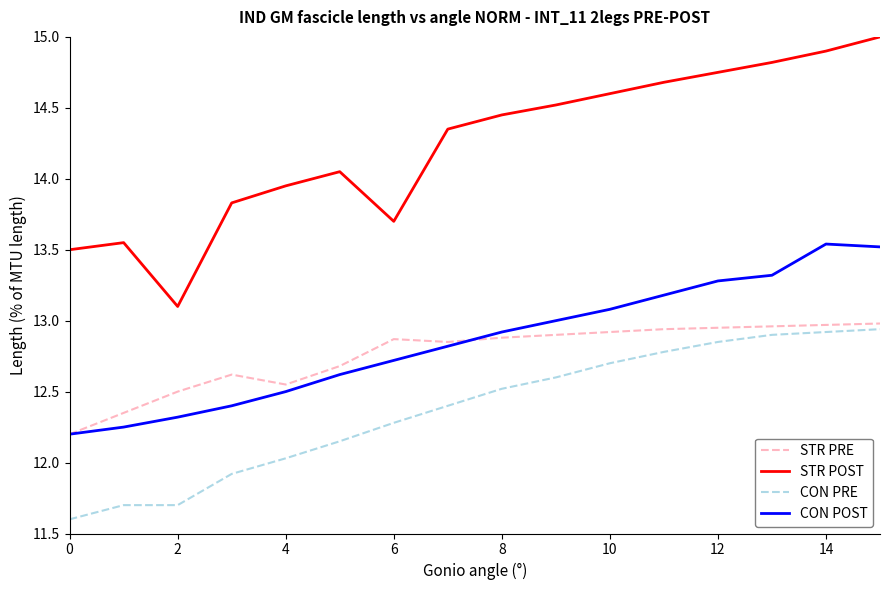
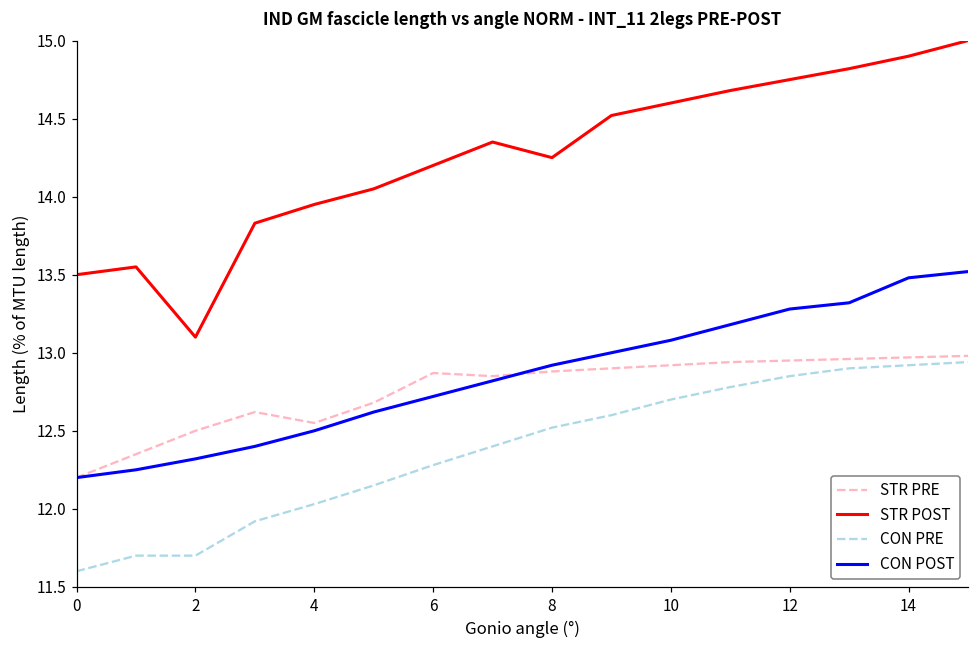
STR POST, 6: 13.7 -> 14.2
STR POST, 8: 14.45 -> 14.25
CON POST, 14: 13.54 -> 13.48
